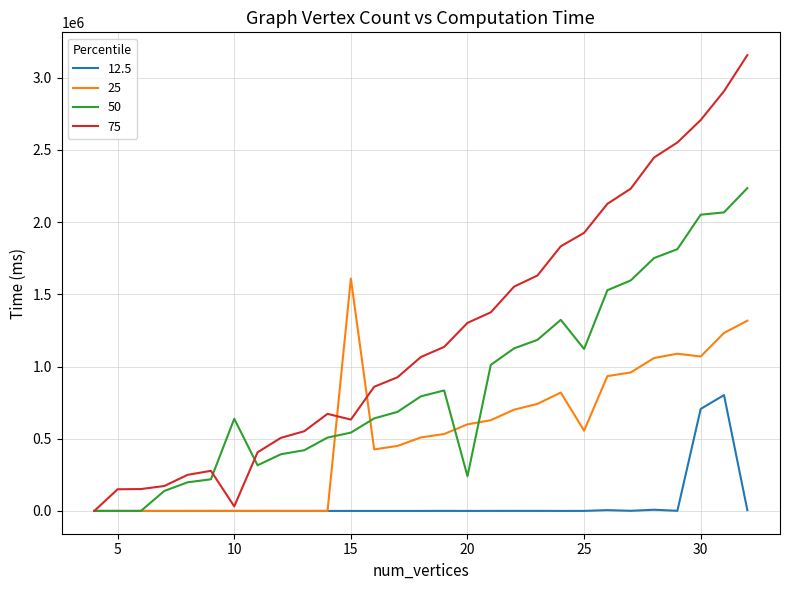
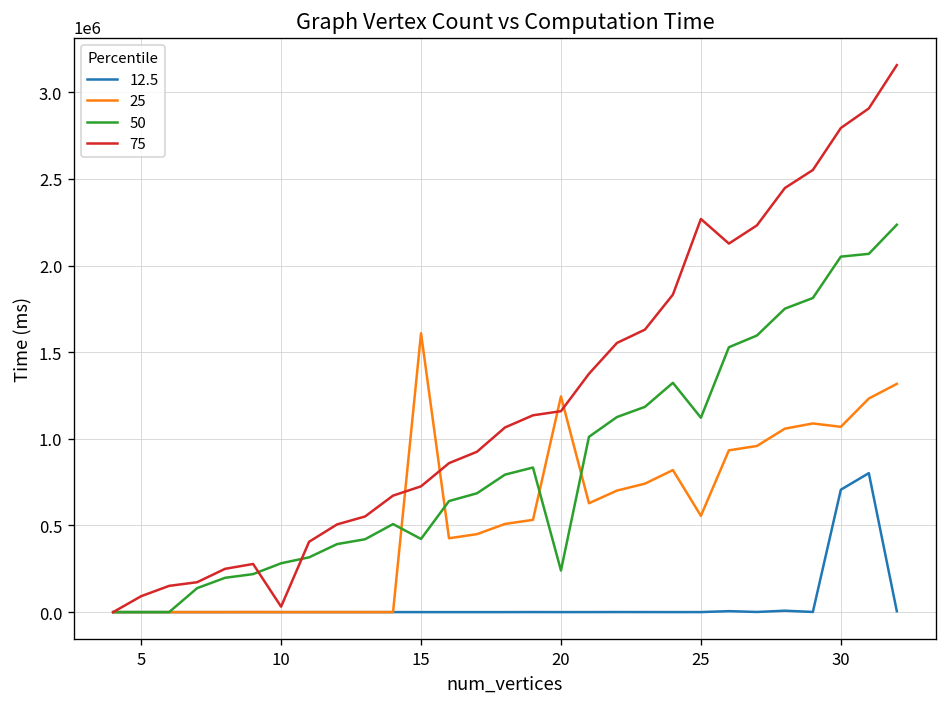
75, 5: 150000 -> 90000
50, 10: 640000 -> 280000
50, 15: 540000 -> 420000
75, 15: 630000 -> 730000
25, 20: 600000 -> 1240000
75, 20: 1300000 -> 1160000
75, 25: 1930000 -> 2270000
75, 30: 2710000 -> 2790000
